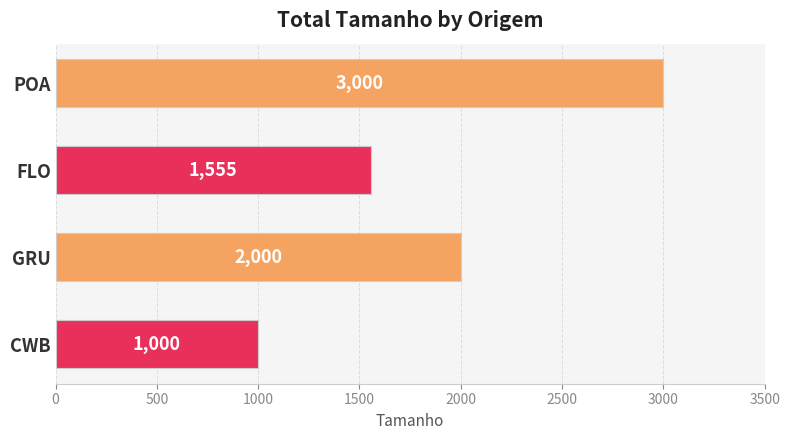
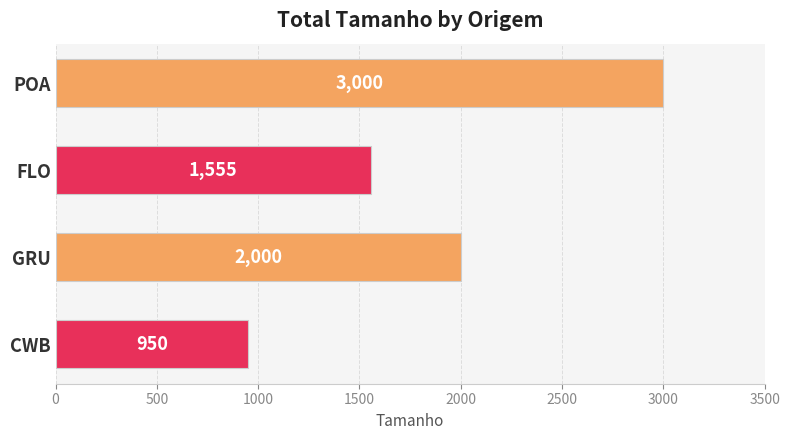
CWB: 1,000 -> 950
